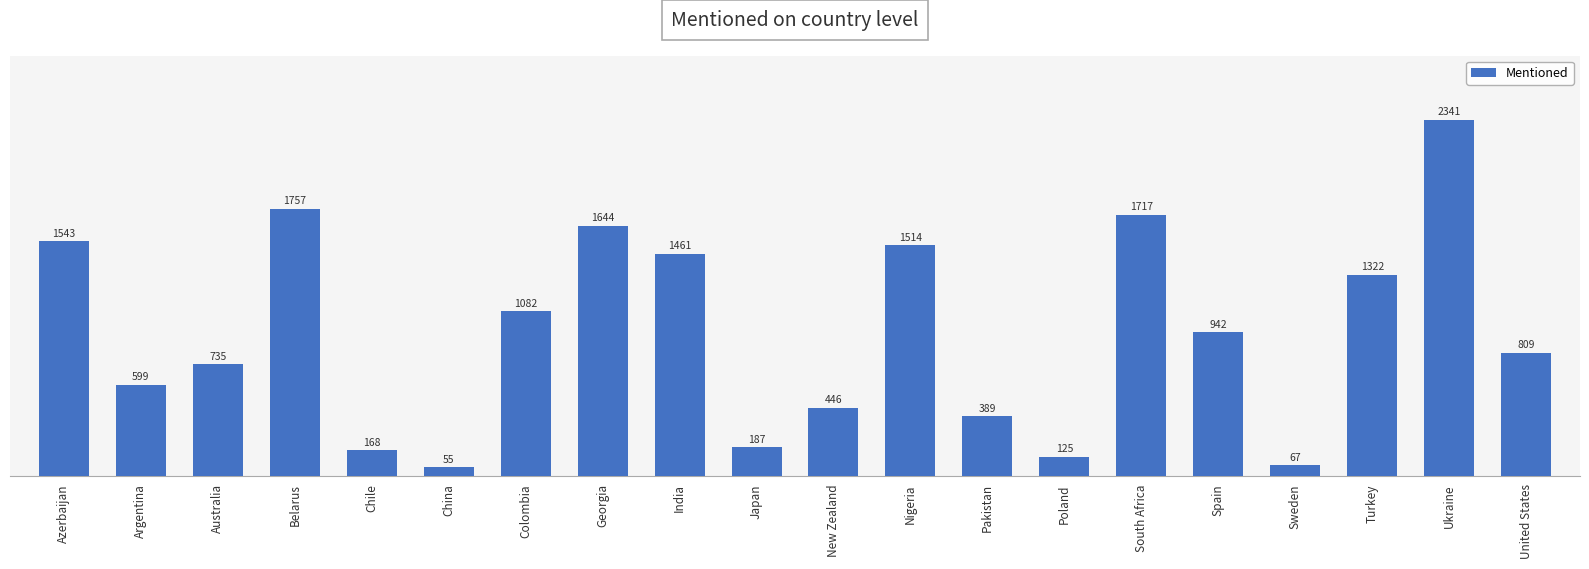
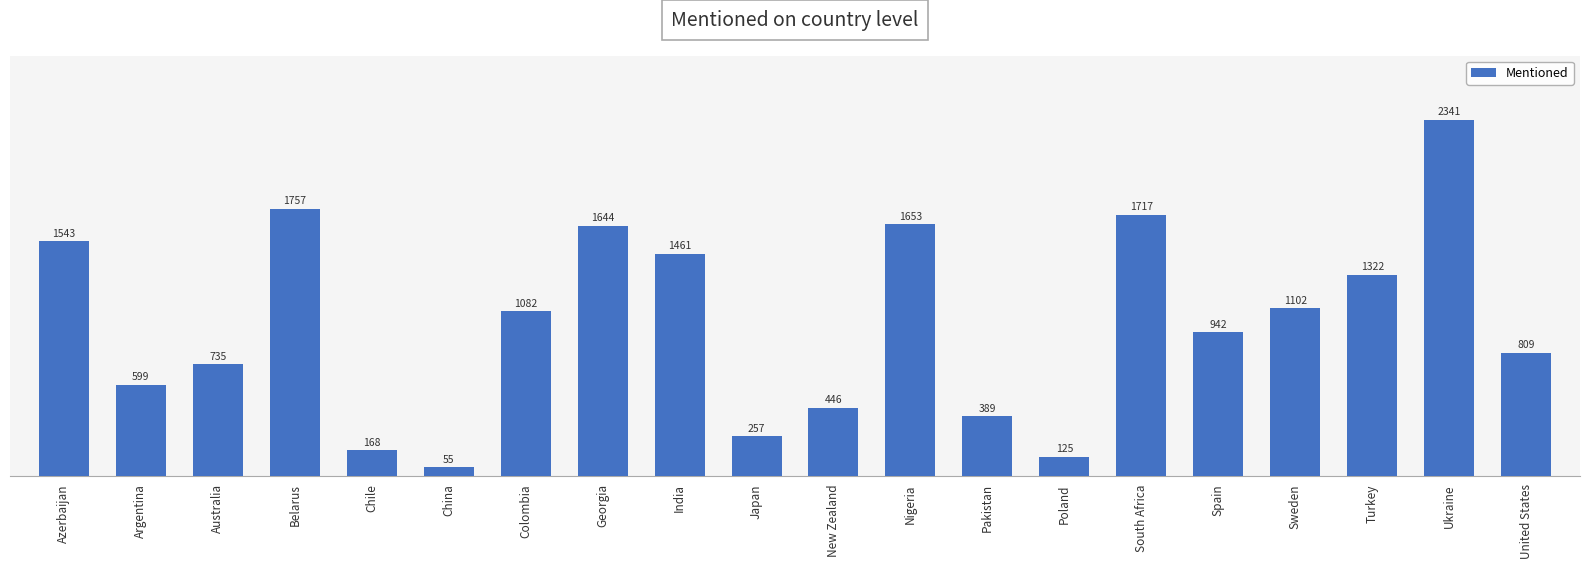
Japan: 187 -> 257
Nigeria: 1514 -> 1653
Sweden: 67 -> 1102
